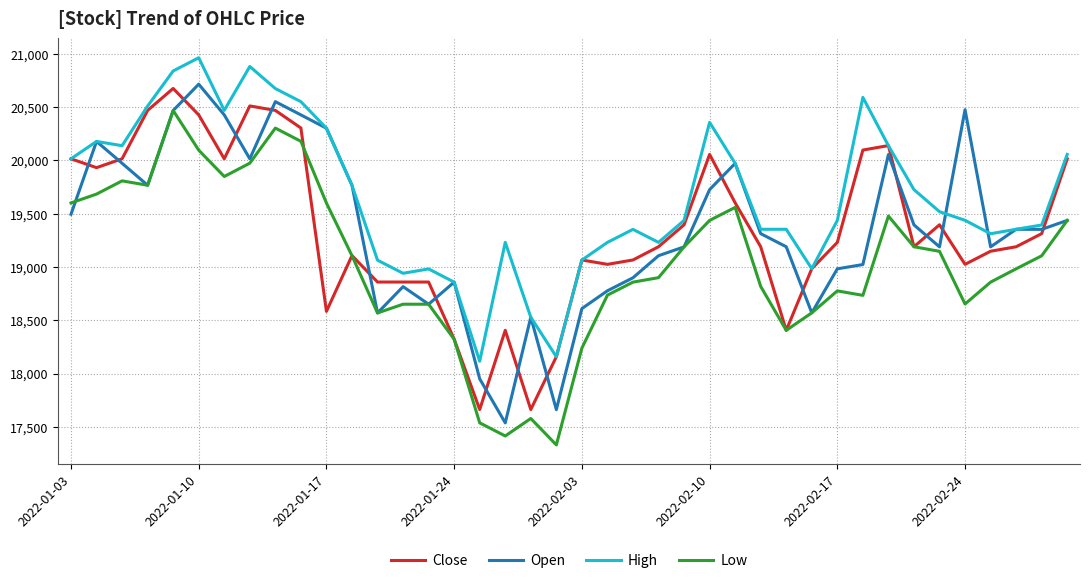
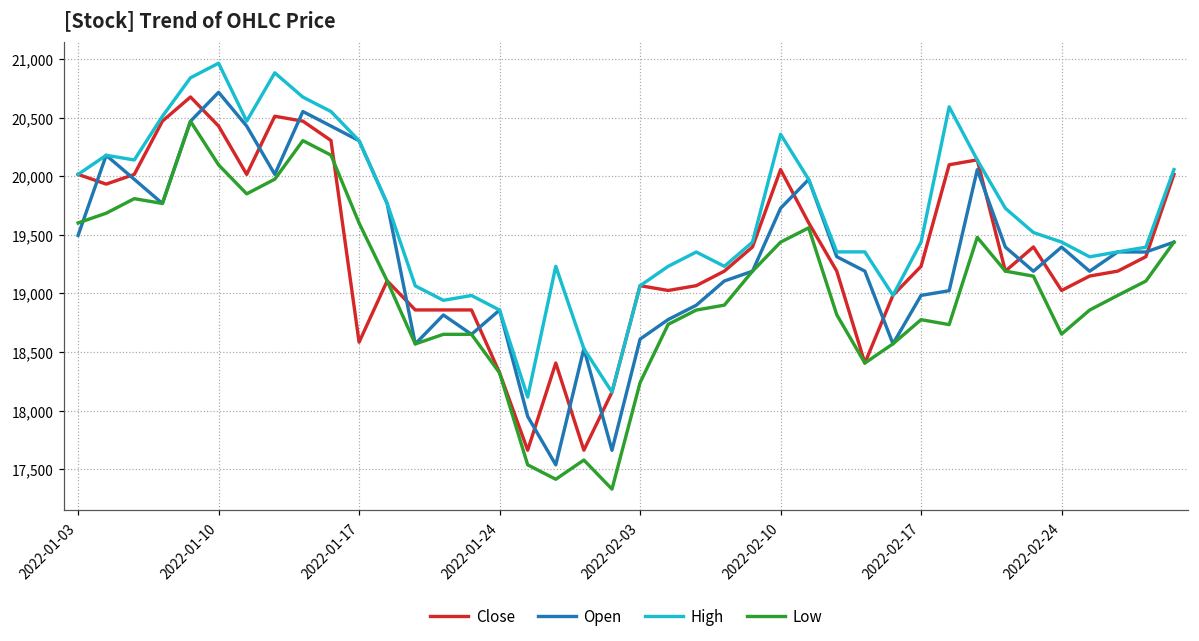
Open, 2022-02-24: 20,480 -> 19,400
